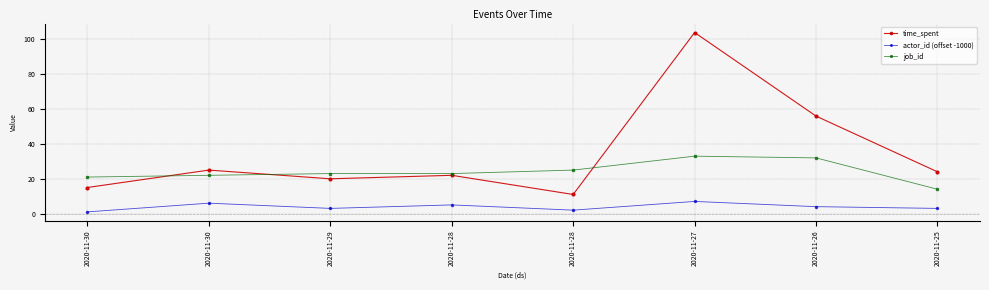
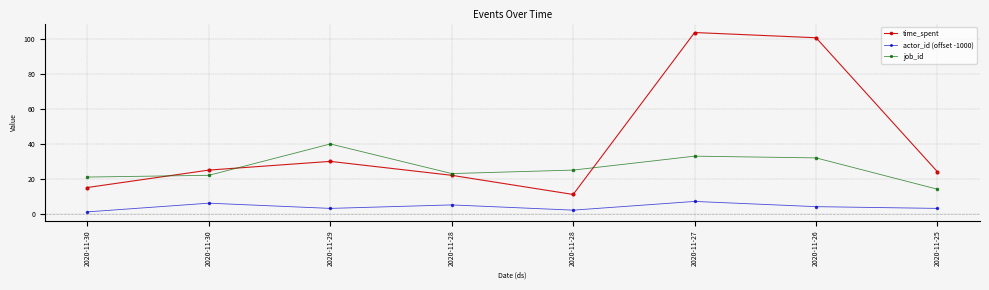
time_spent, 2020-11-29: 20 -> 30
job_id, 2020-11-29: 23 -> 40
time_spent, 2020-11-26: 56 -> 101
